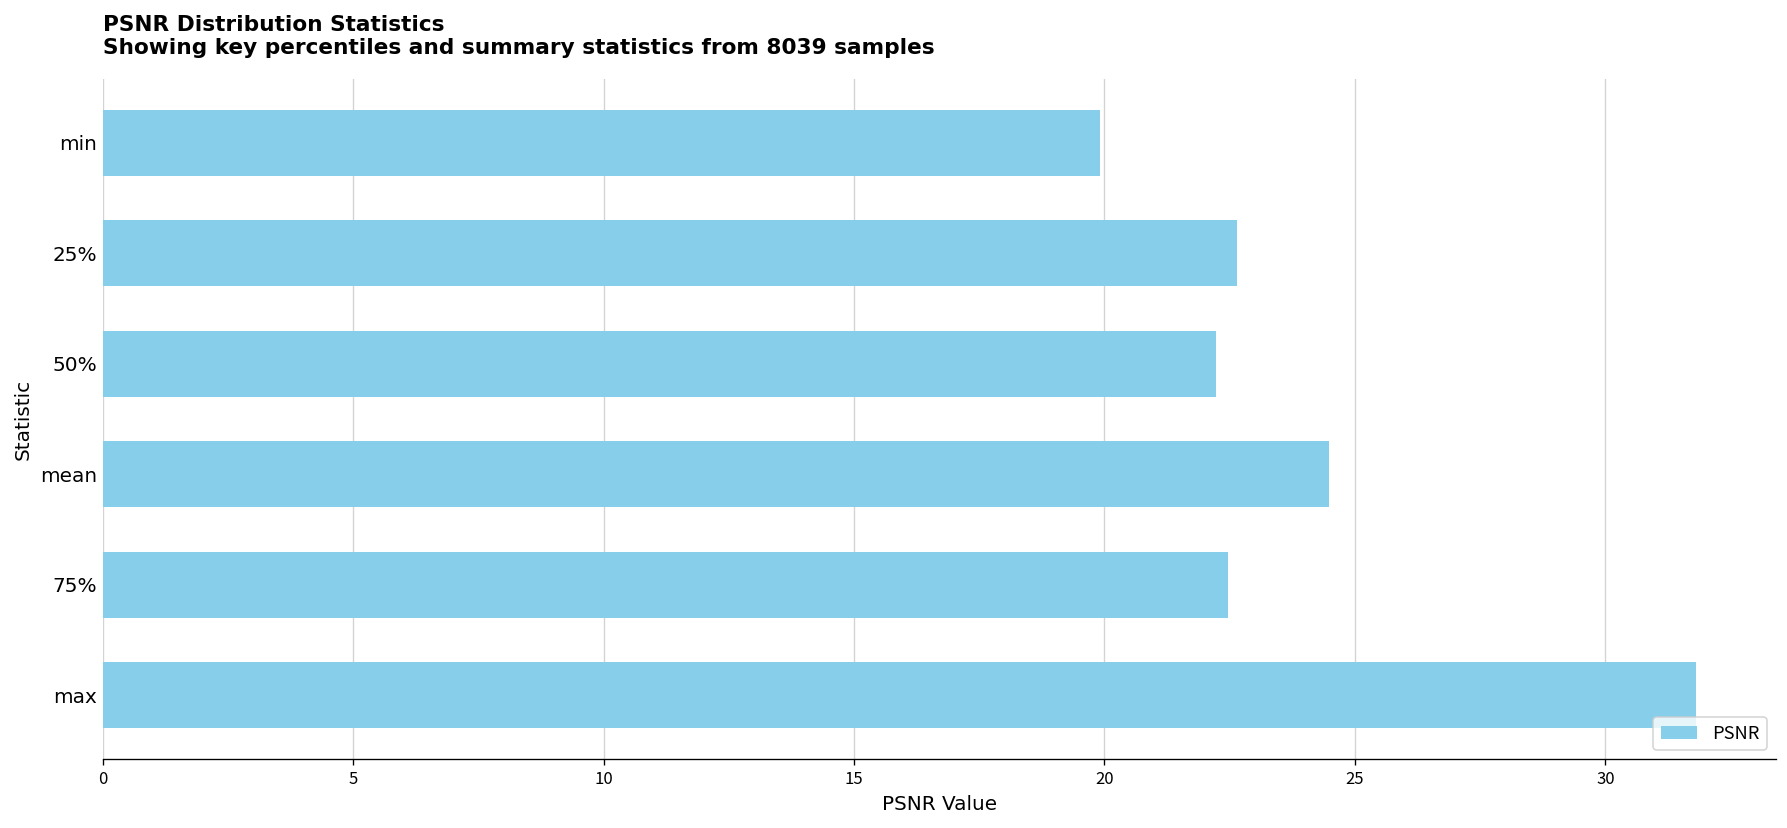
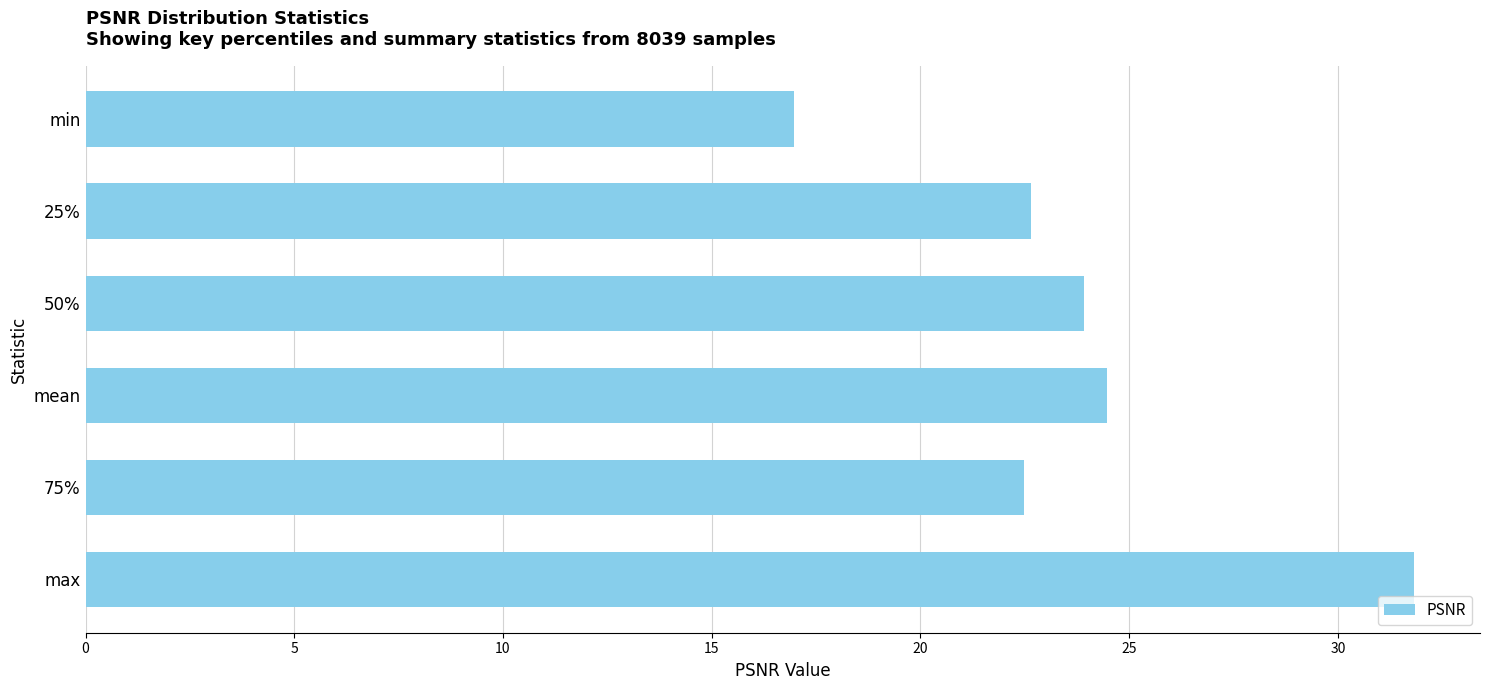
min: 19.9 -> 17.0
50%: 22.2 -> 23.9
